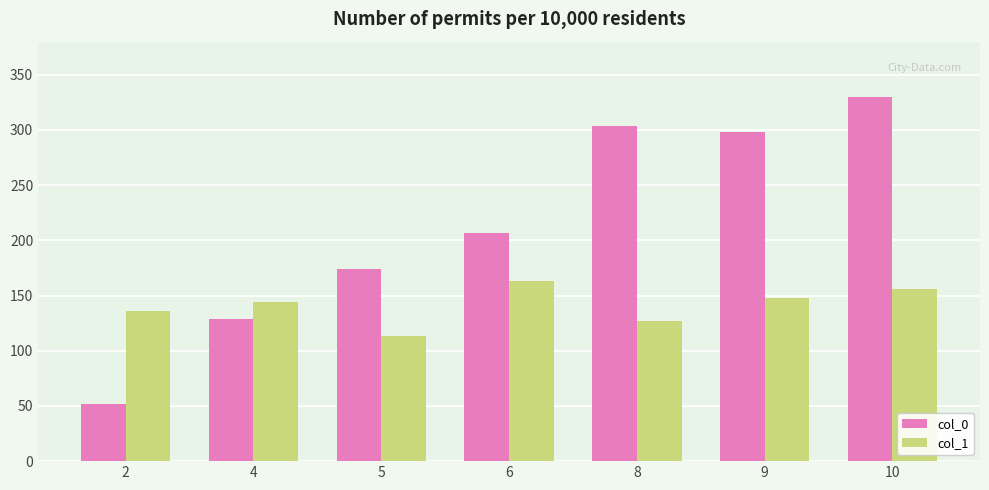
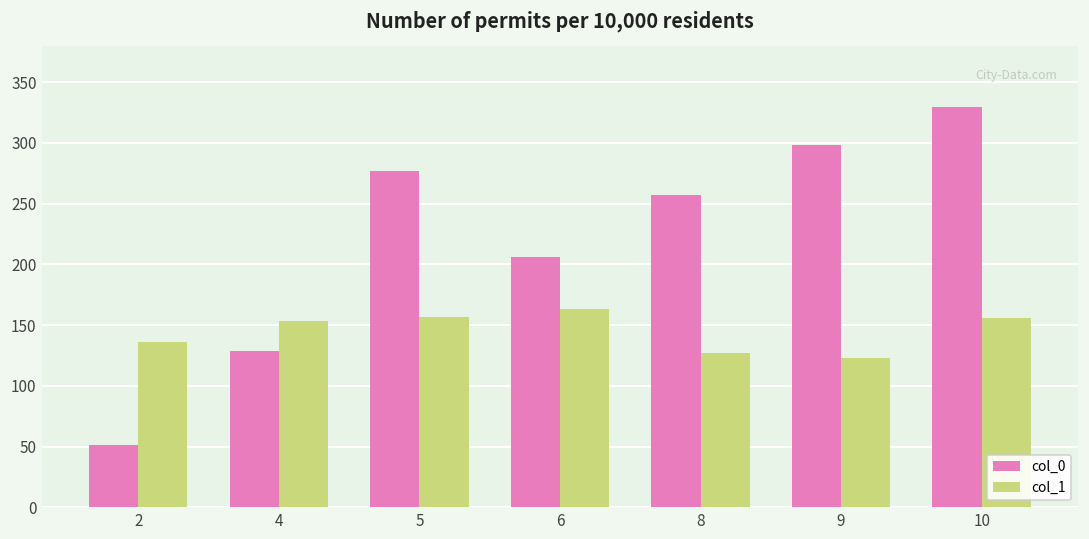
col_1, 4: 145 -> 153
col_0, 5: 174 -> 277
col_1, 5: 114 -> 156
col_0, 8: 304 -> 257
col_1, 9: 148 -> 123
